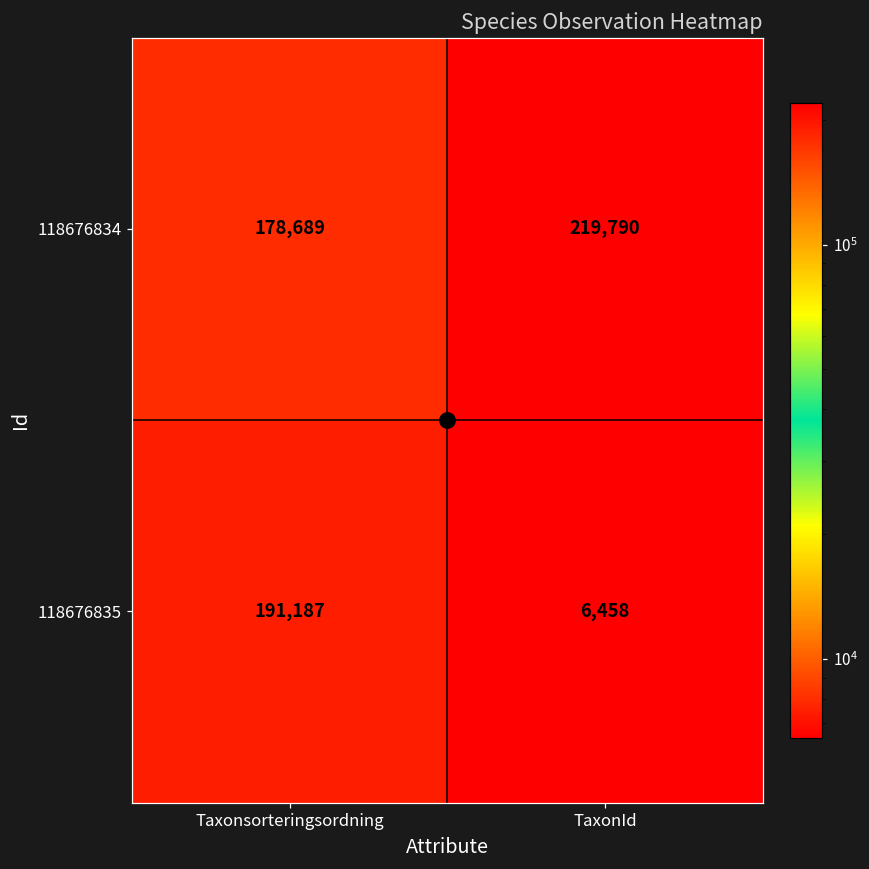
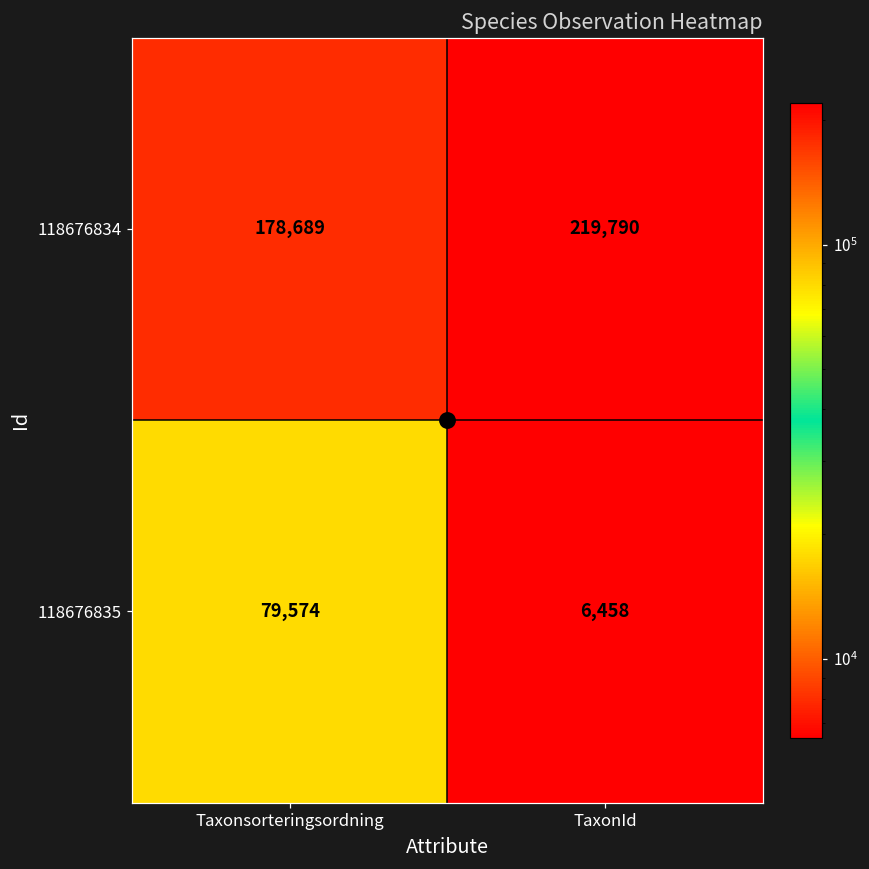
118676835, Taxonsorteringsordning: 191,187 -> 79,574
